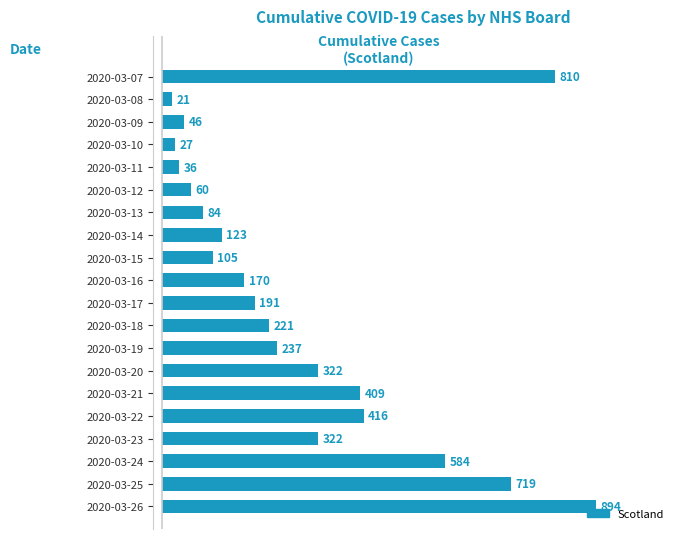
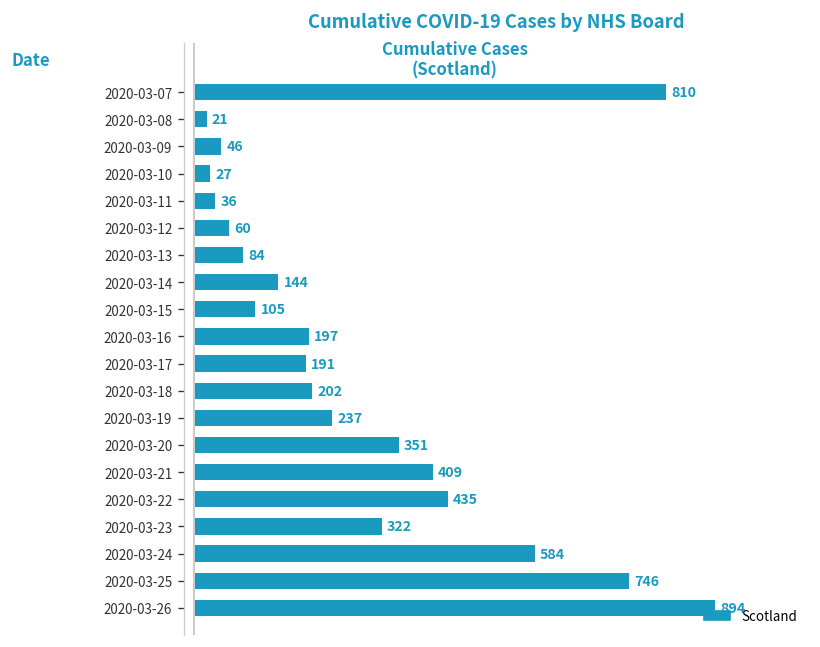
2020-03-14: 123 -> 144
2020-03-16: 170 -> 197
2020-03-18: 221 -> 202
2020-03-20: 322 -> 351
2020-03-22: 416 -> 435
2020-03-25: 719 -> 746
